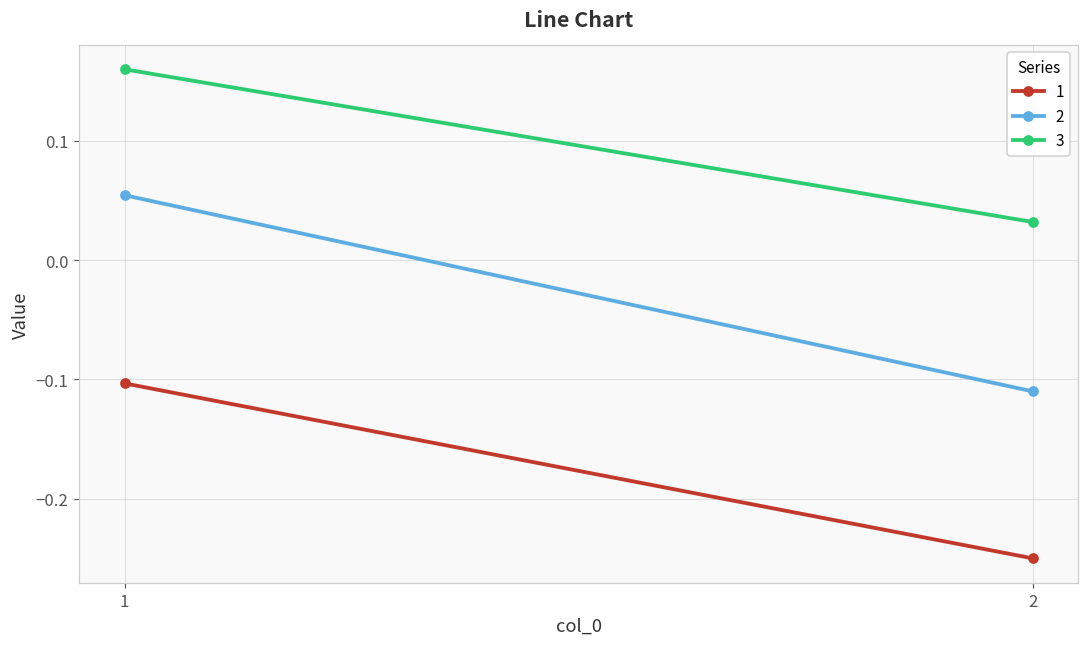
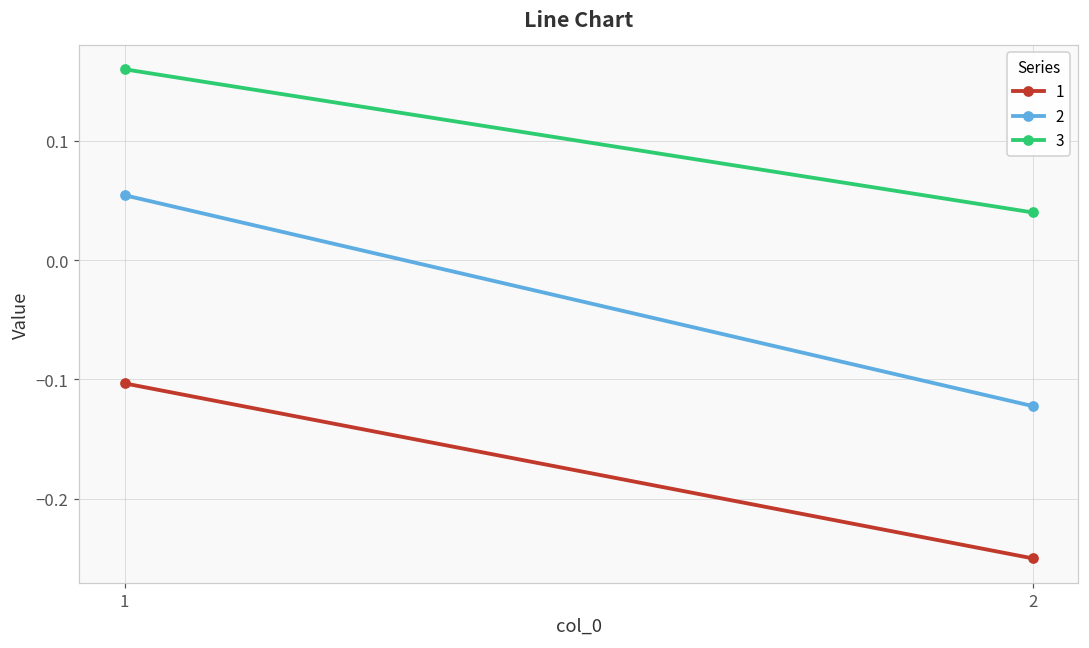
2, 2: -0.110 -> -0.122
3, 2: 0.032 -> 0.040
